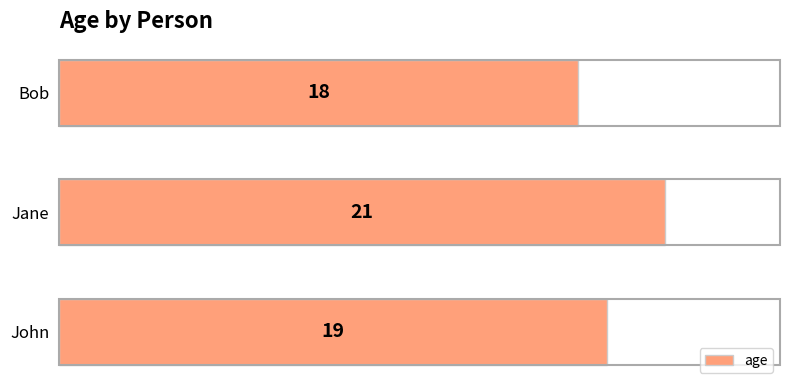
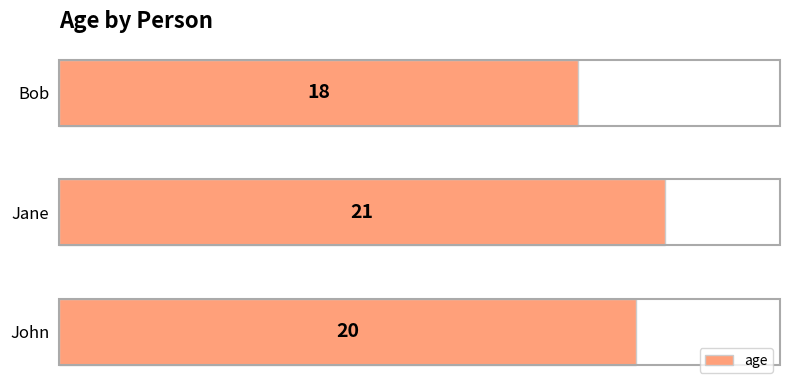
John: 19 -> 20
